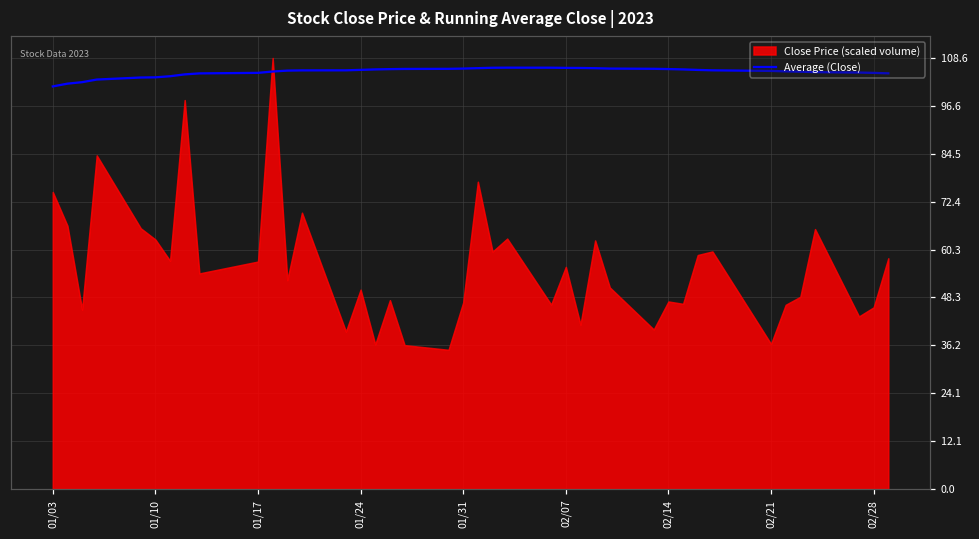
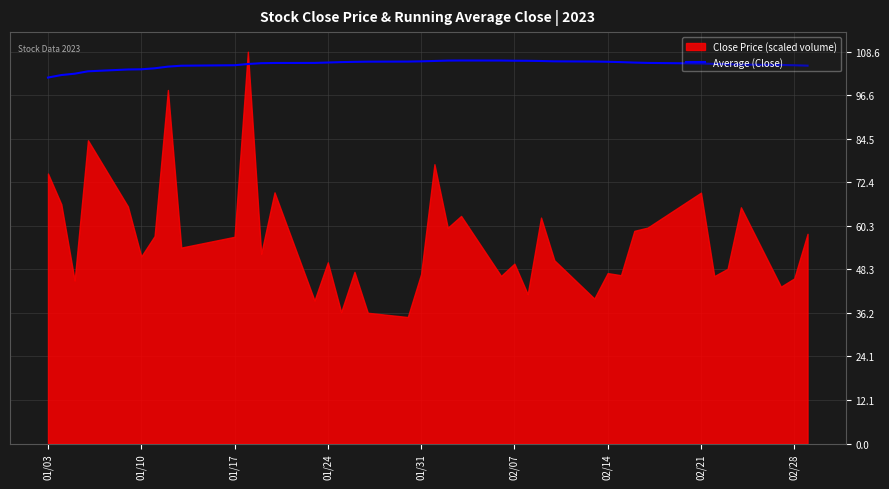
Close Price (scaled volume), 01/10: 63 -> 52
Close Price (scaled volume), 02/07: 56 -> 50
Close Price (scaled volume), 02/21: 37 -> 70
